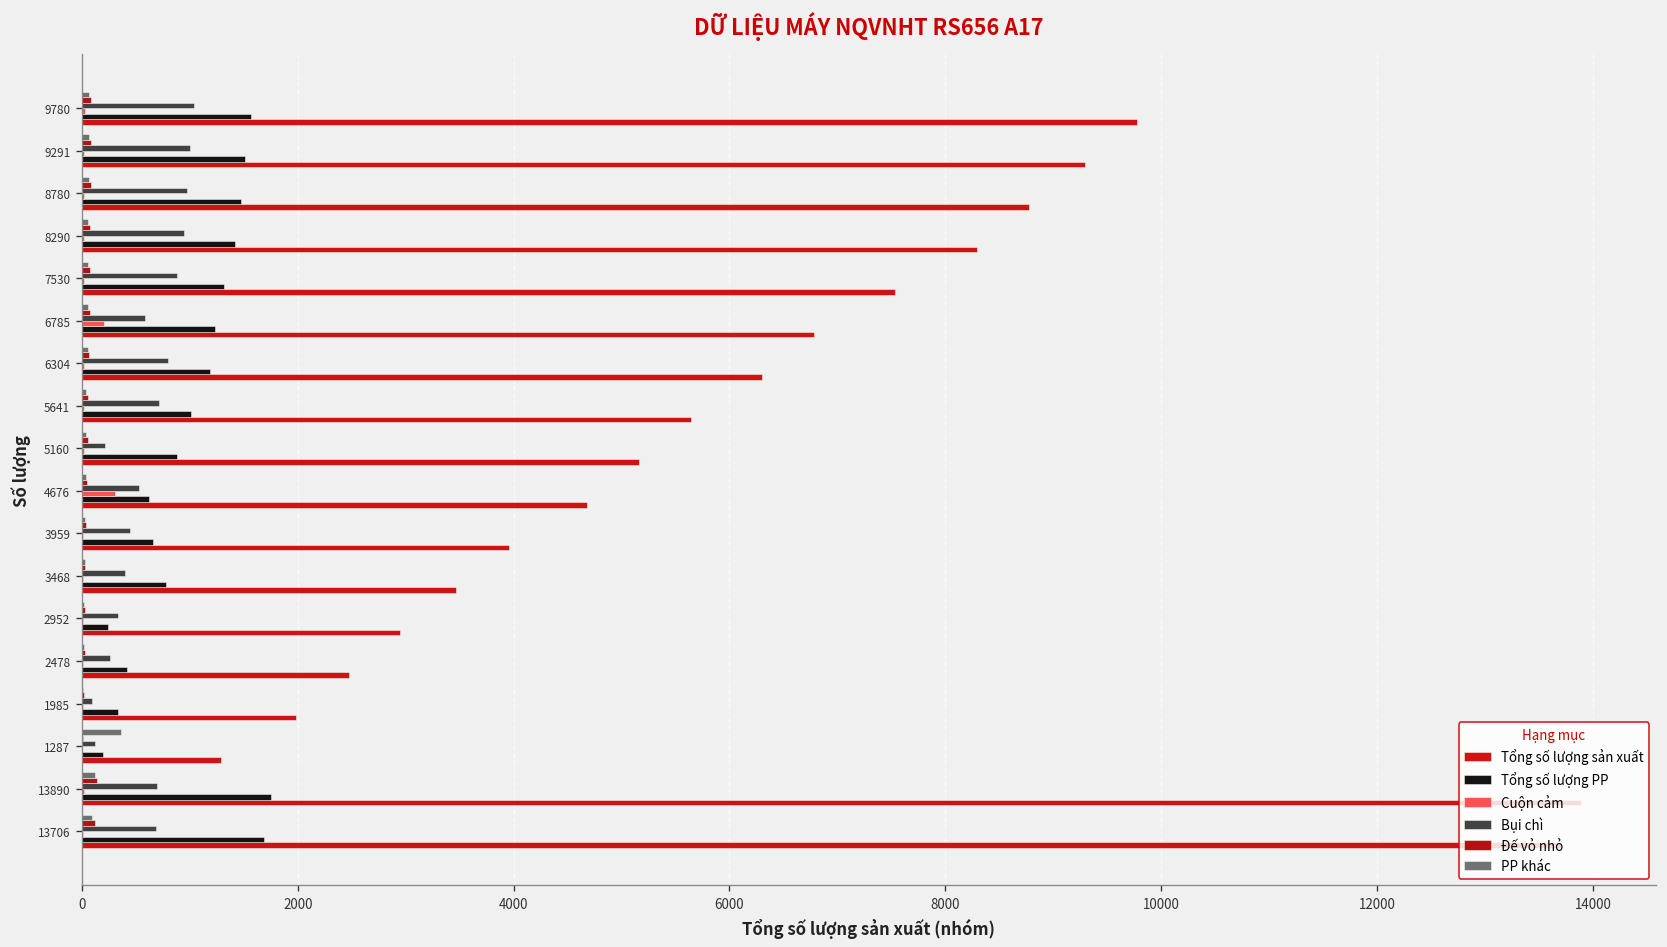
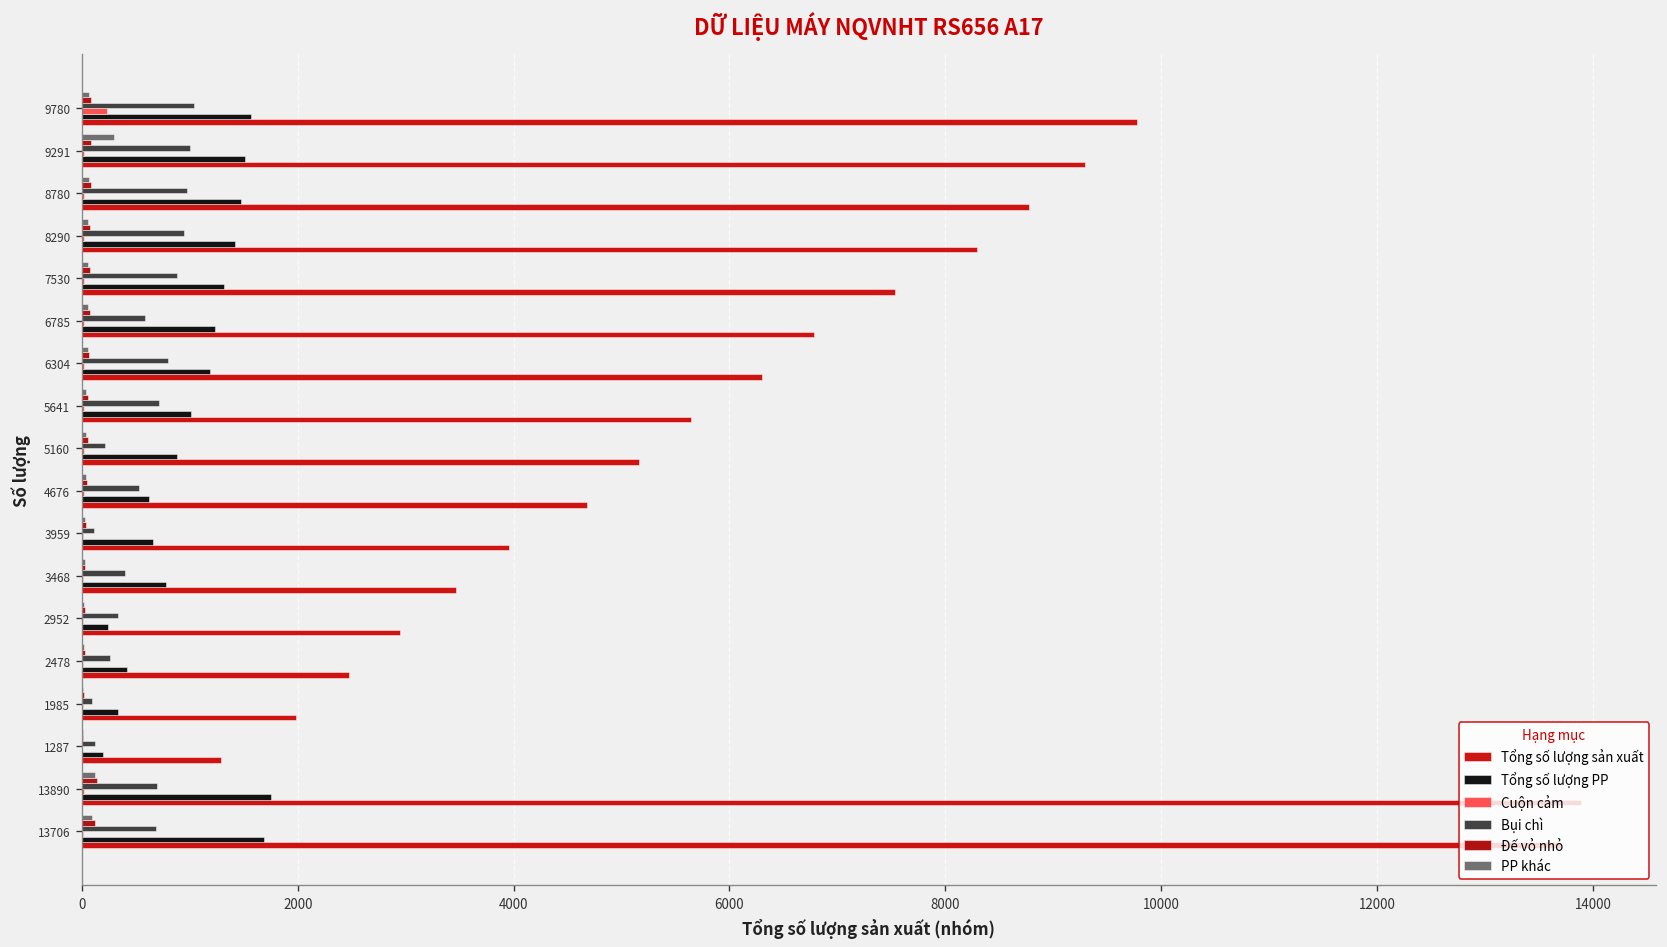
Cuộn cảm, 9780: 0 -> 200
PP khác, 9291: 100 -> 300
Cuộn cảm, 6785: 200 -> 0
Cuộn cảm, 4676: 300 -> 0
Bụi chì, 3959: 500 -> 100
PP khác, 1287: 400 -> 0
